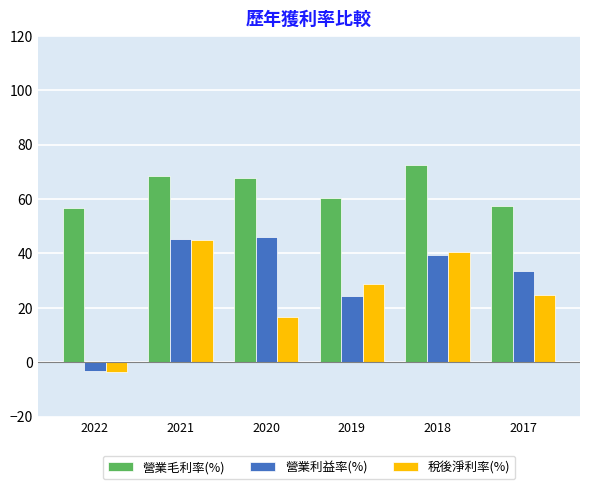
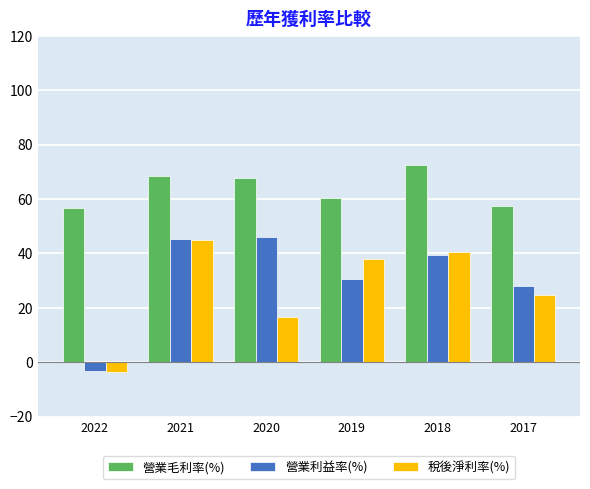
營業利益率(%), 2019: 25 -> 31
稅後淨利率(%), 2019: 29 -> 38
營業利益率(%), 2017: 34 -> 28
